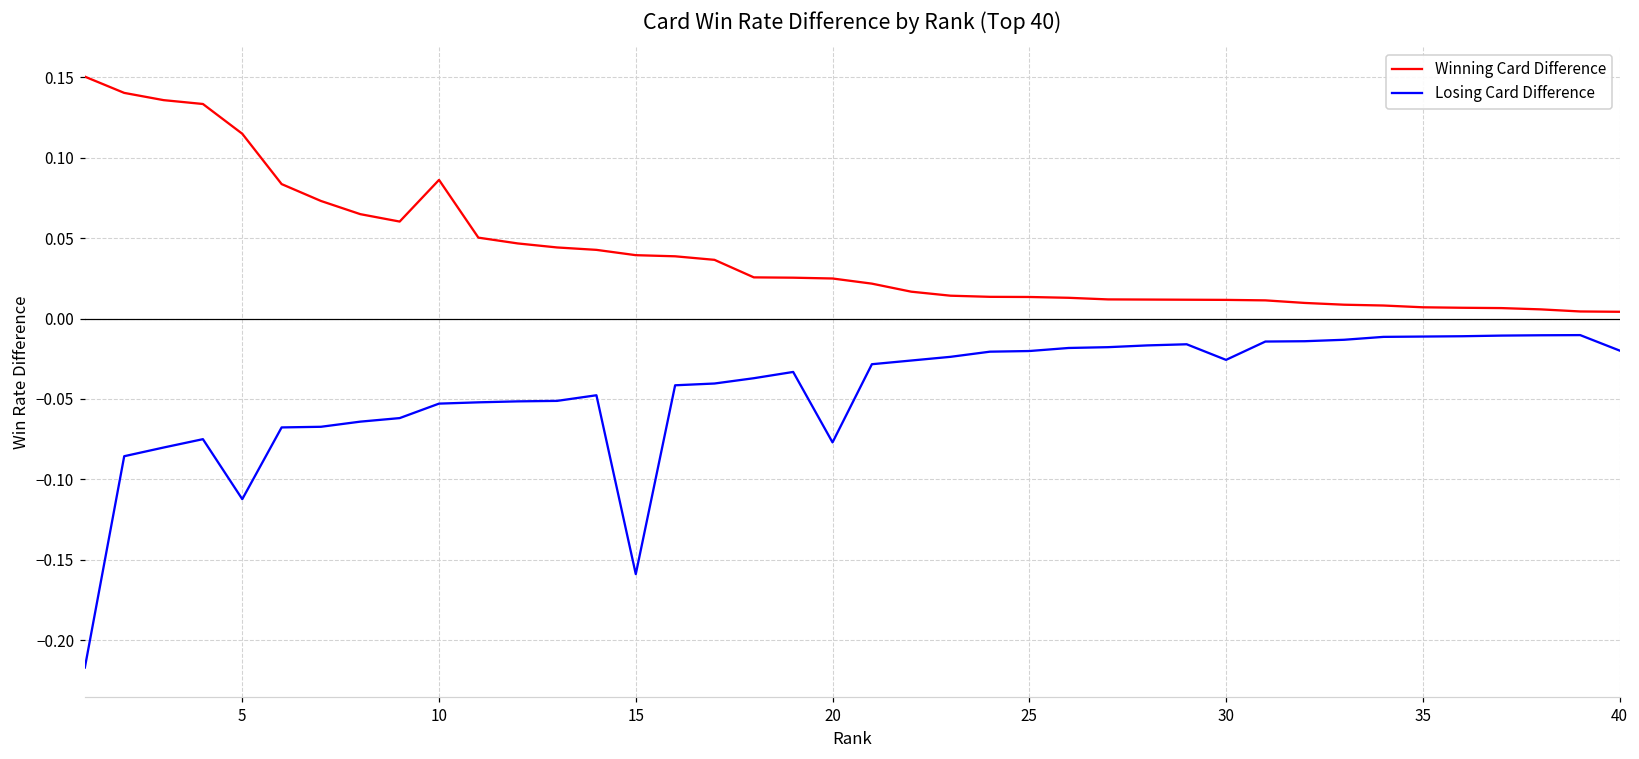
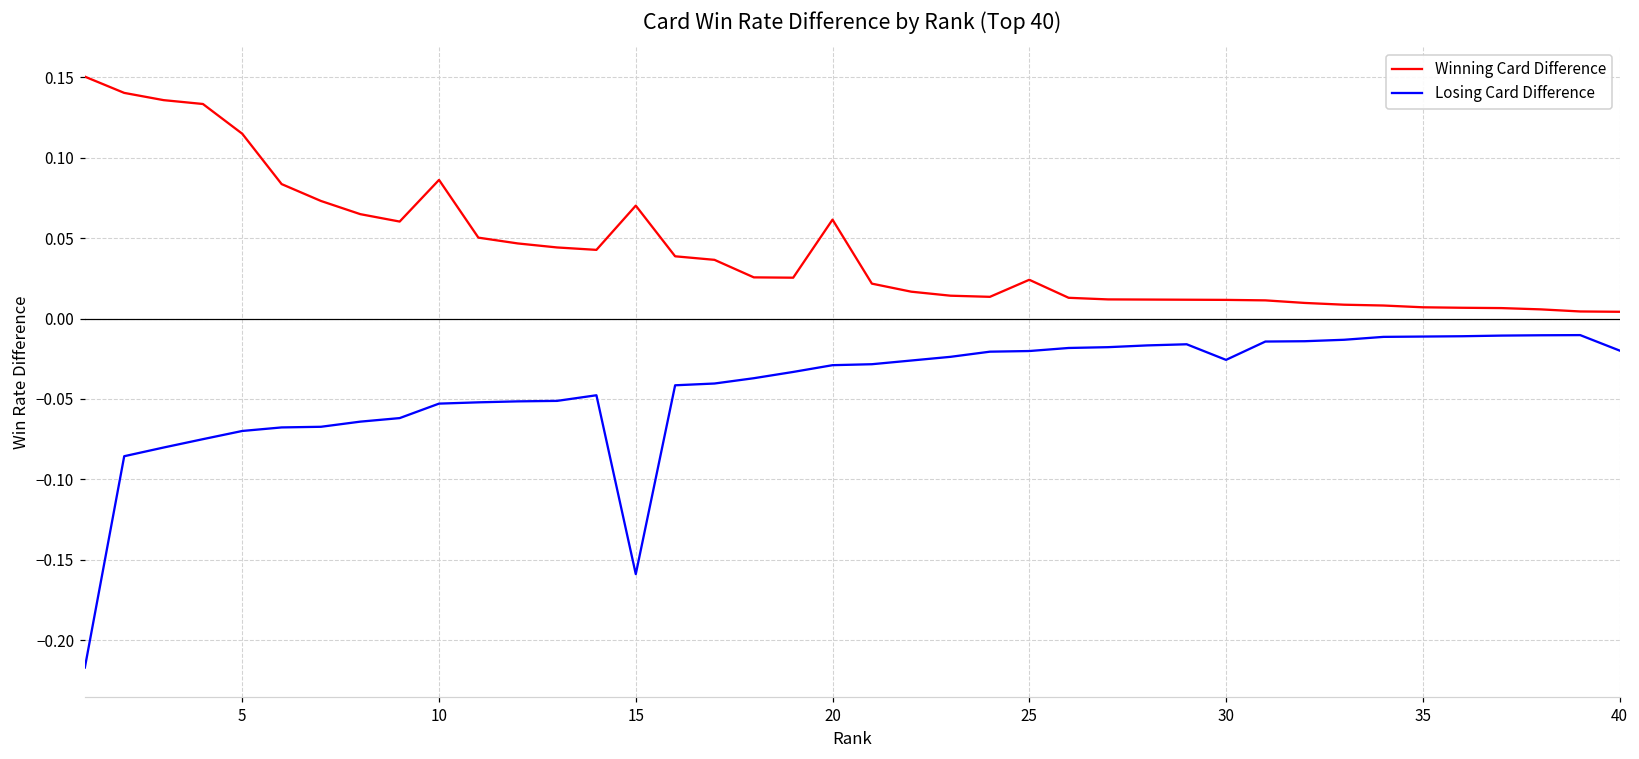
Losing Card Difference, 5: -0.112 -> -0.070
Winning Card Difference, 15: 0.039 -> 0.070
Winning Card Difference, 20: 0.025 -> 0.062
Losing Card Difference, 20: -0.077 -> -0.029
Winning Card Difference, 25: 0.013 -> 0.024
